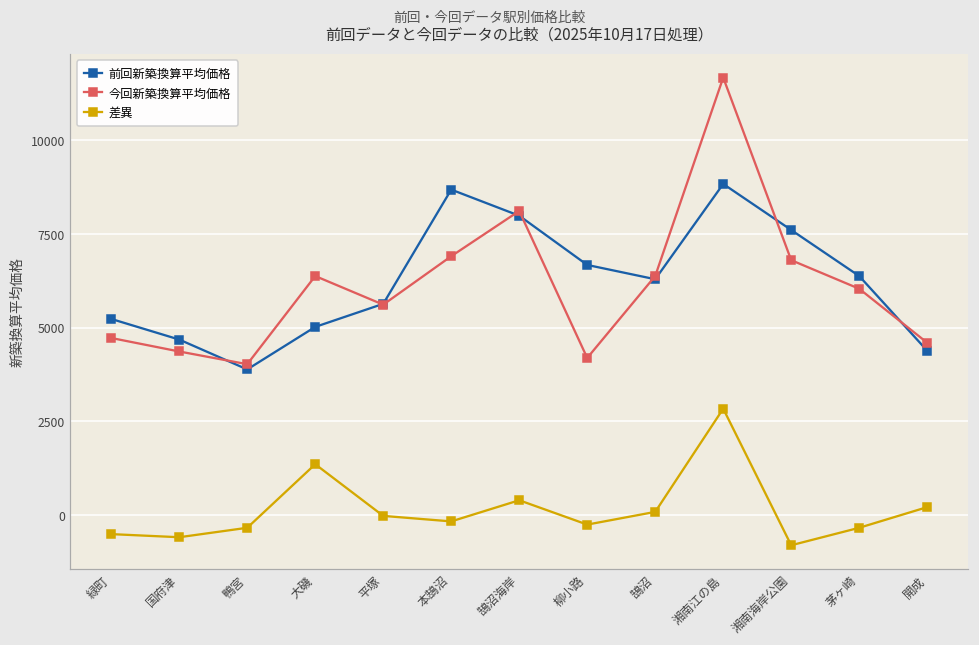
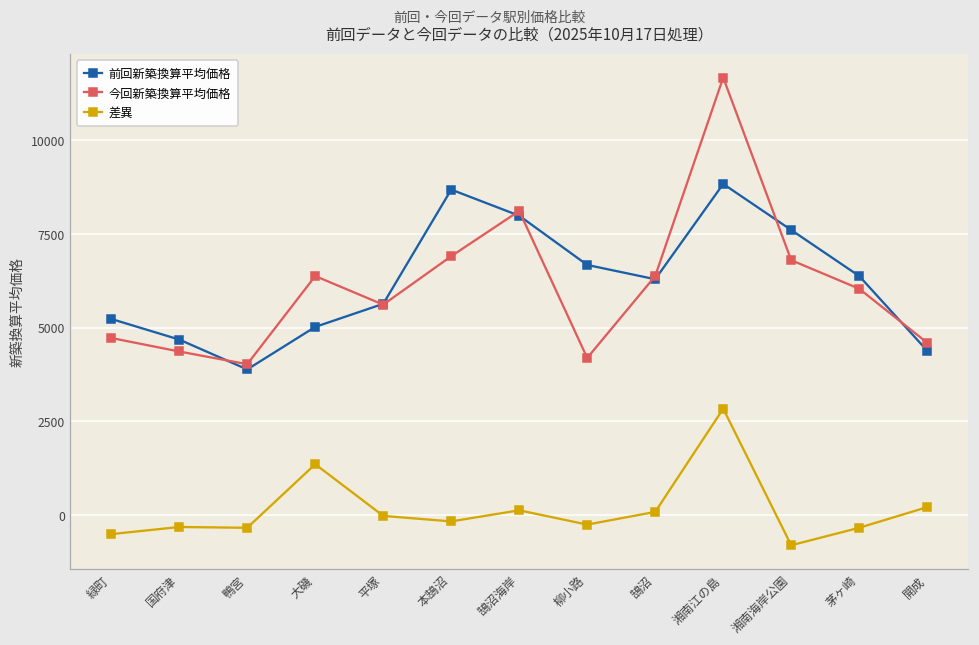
差異, 国府津: -600 -> -300
差異, 鵠沼海岸: 400 -> 100
